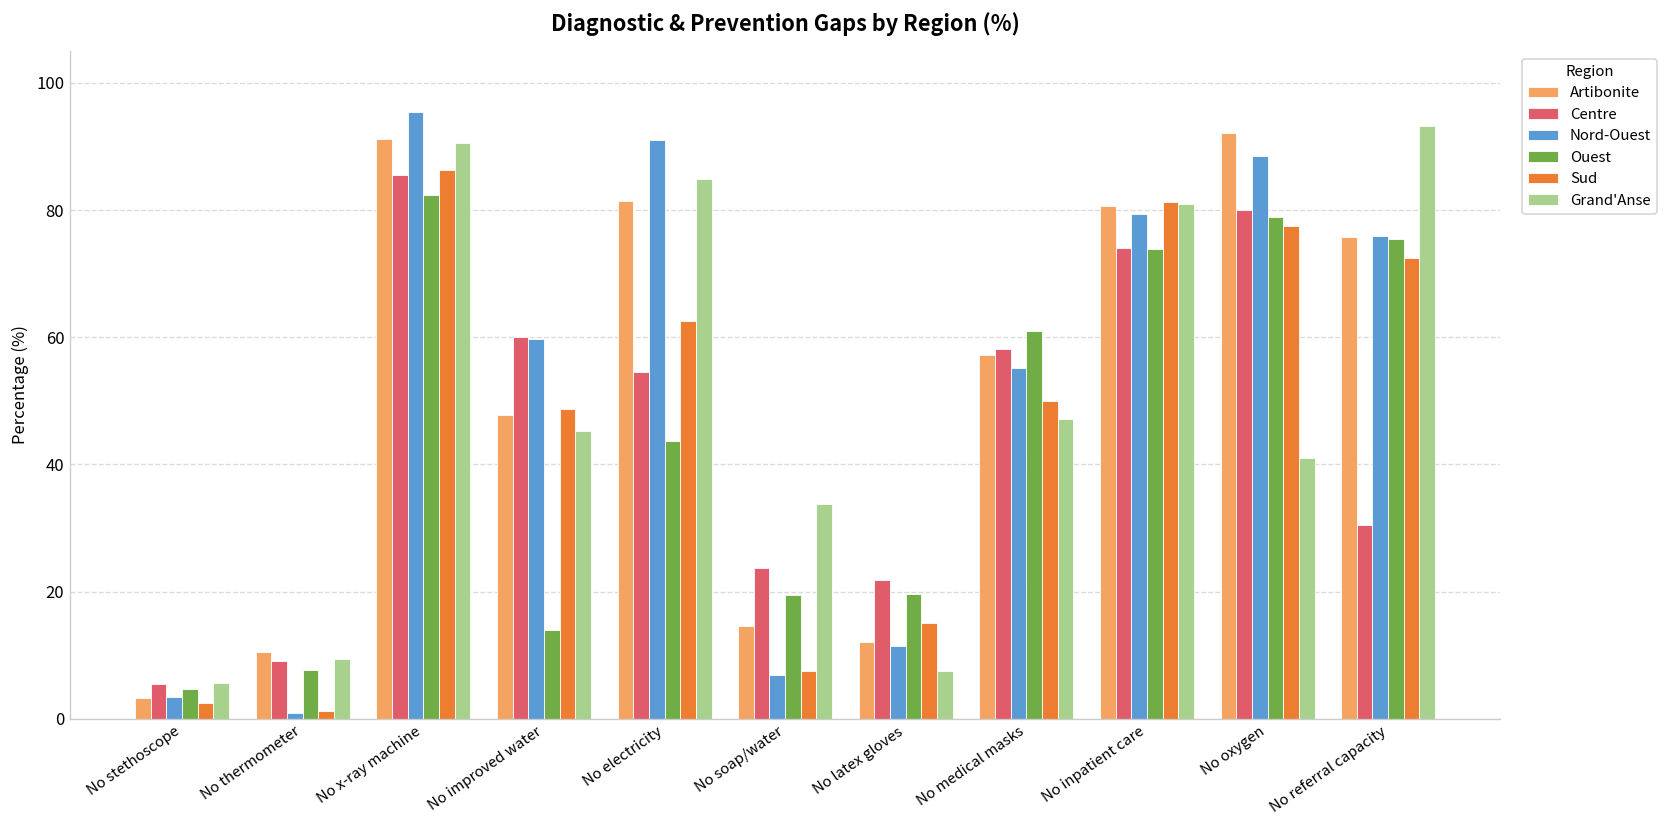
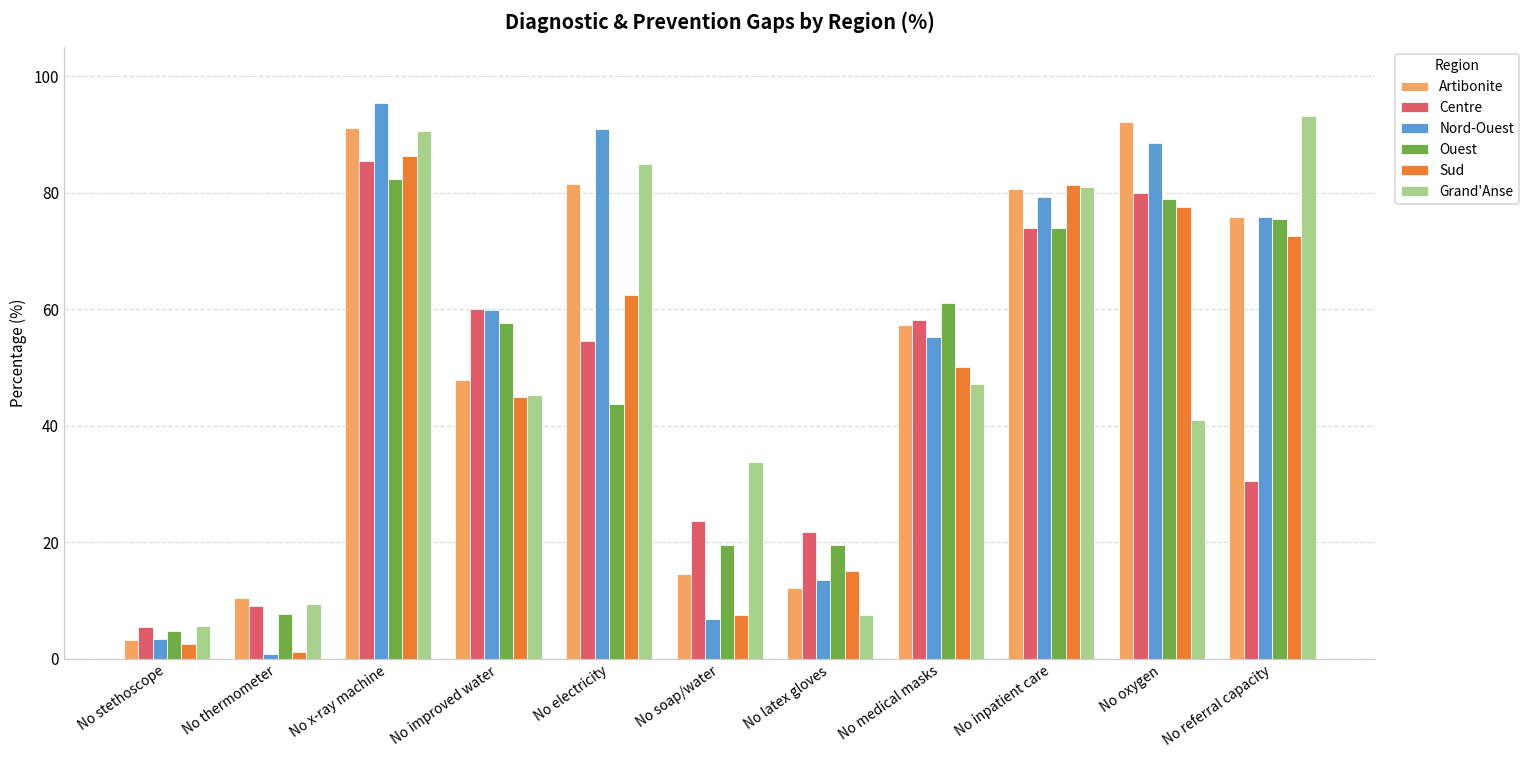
Ouest, No improved water: 14 -> 58
Sud, No improved water: 49 -> 45
Nord-Ouest, No latex gloves: 11 -> 14
